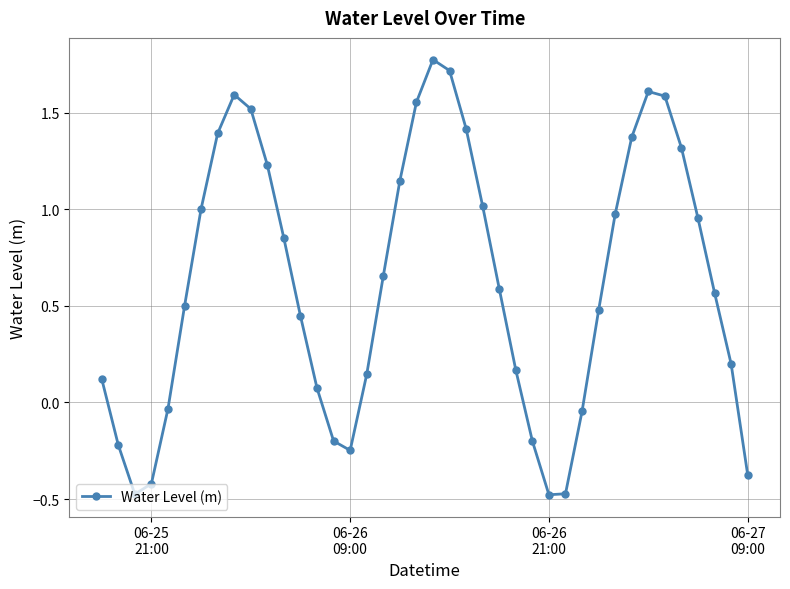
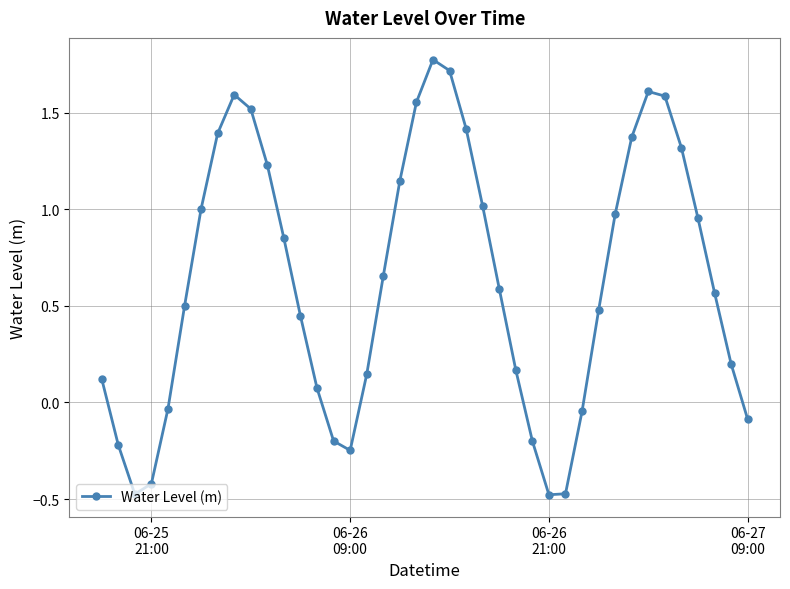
06-27 09:00: -0.37 -> -0.09
